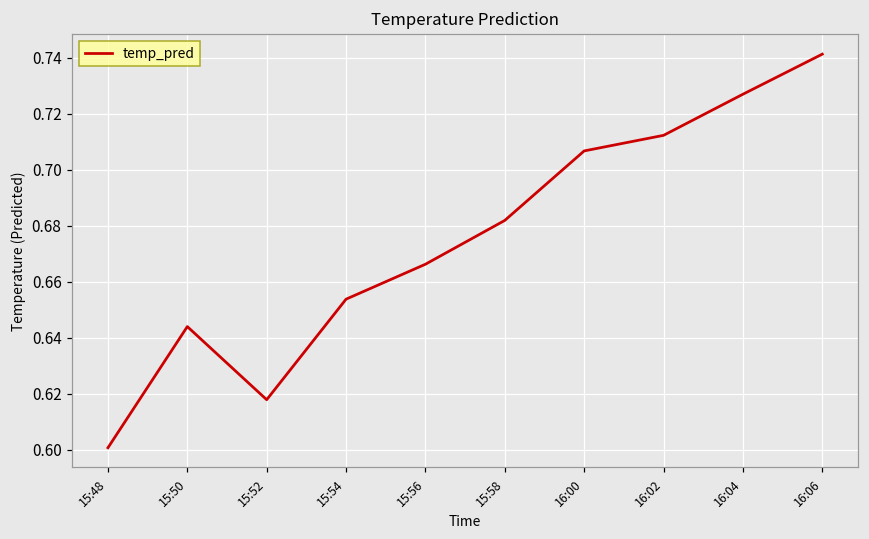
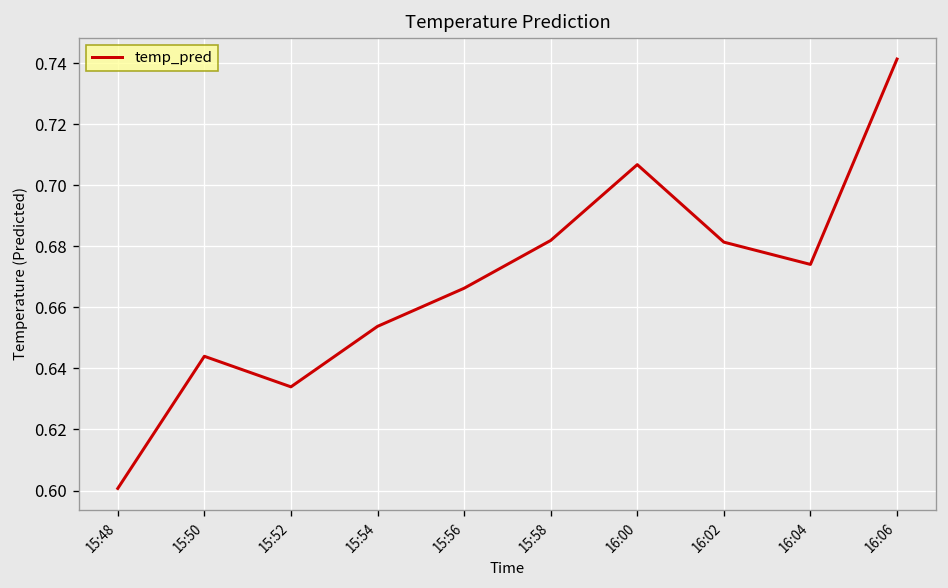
15:52: 0.618 -> 0.634
16:02: 0.712 -> 0.681
16:04: 0.727 -> 0.674
